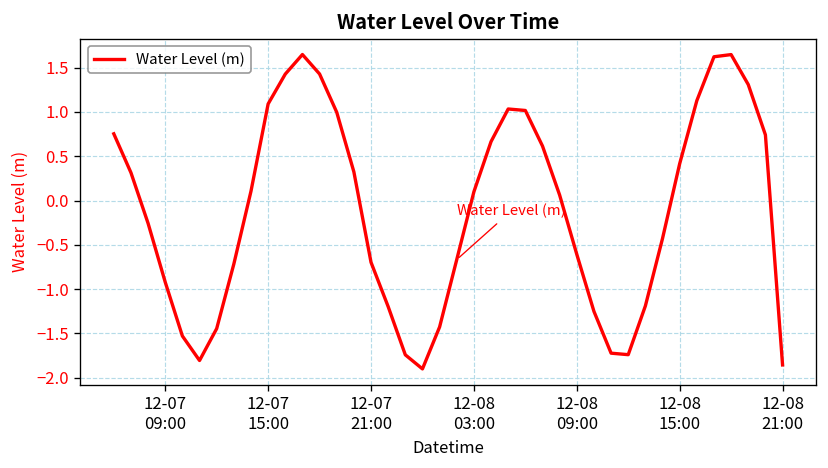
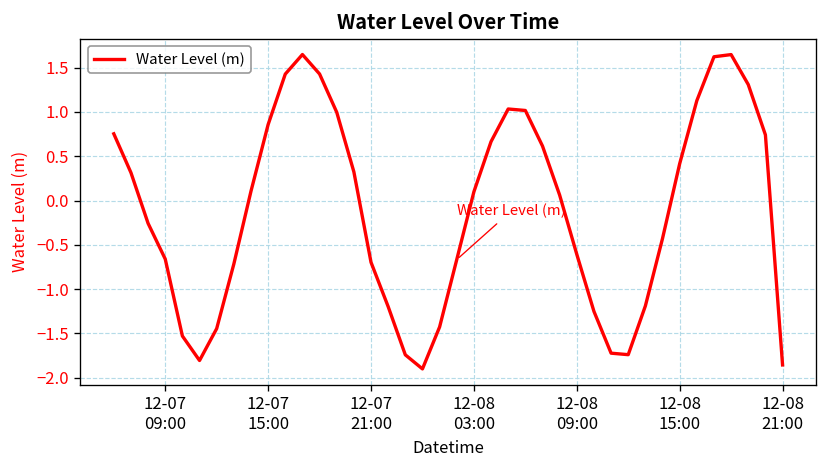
12-07 09:00: -0.9 -> -0.7
12-07 15:00: 1.1 -> 0.9
